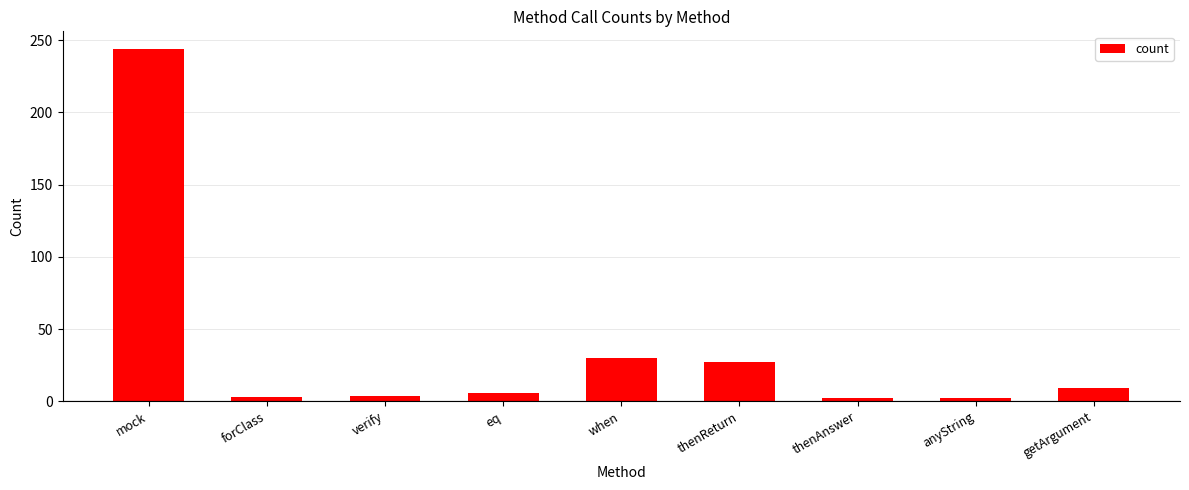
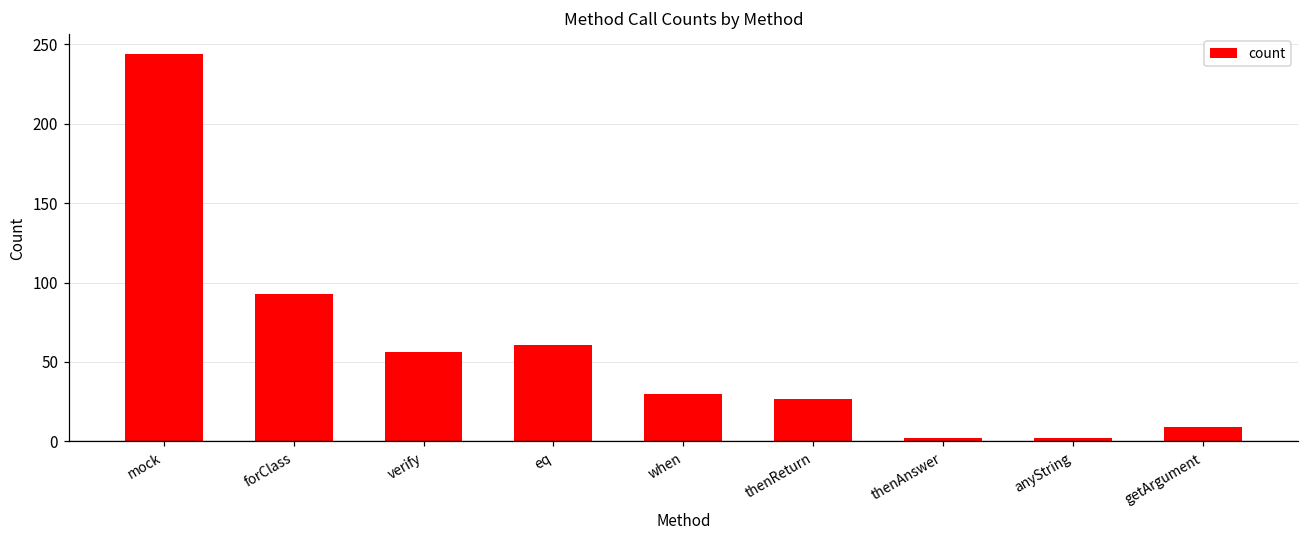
forClass: 3 -> 93
verify: 4 -> 56
eq: 6 -> 61
